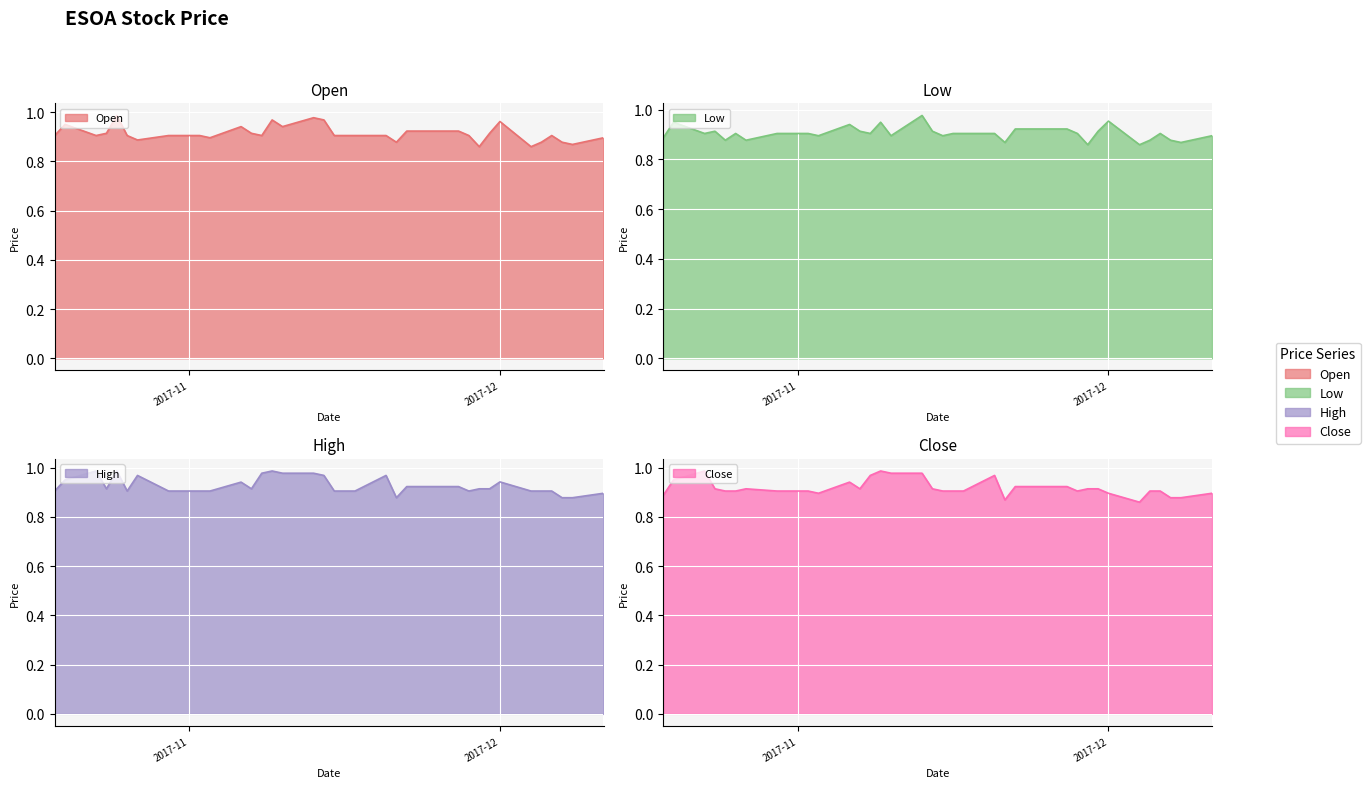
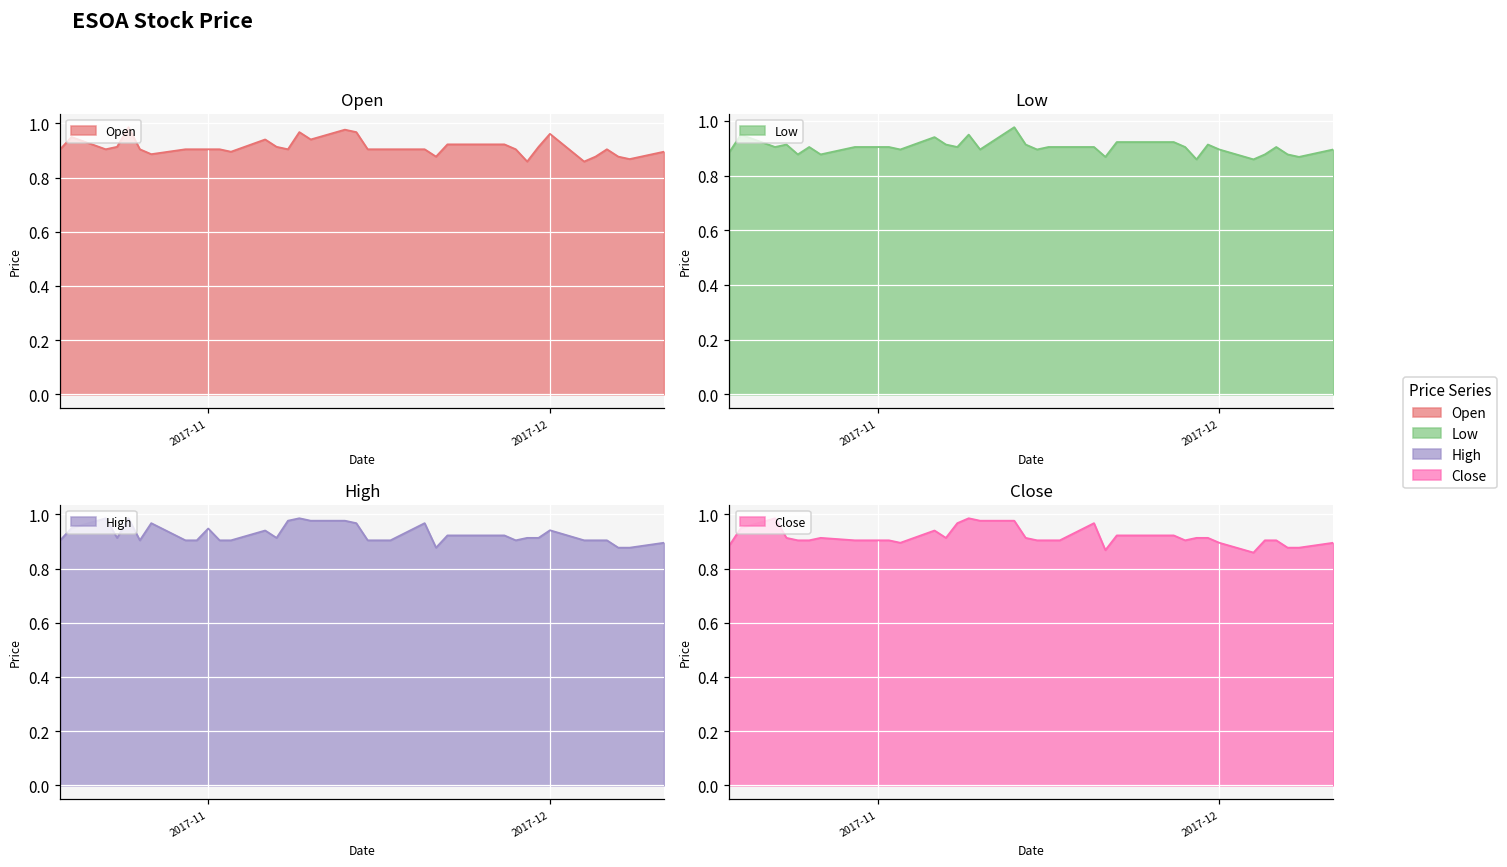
Low, 2017-12: 0.95 -> 0.90
High, 2017-11: 0.90 -> 0.95
